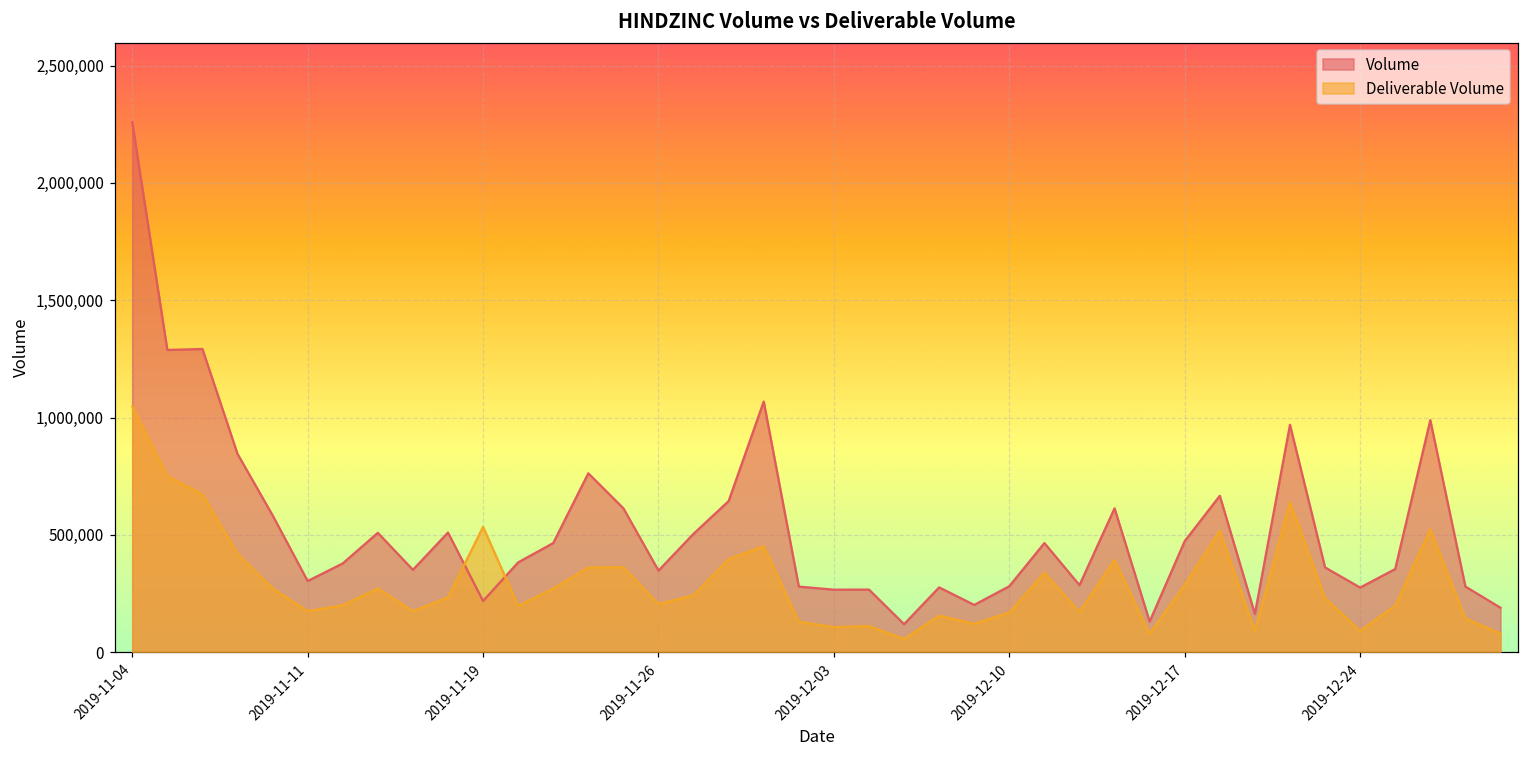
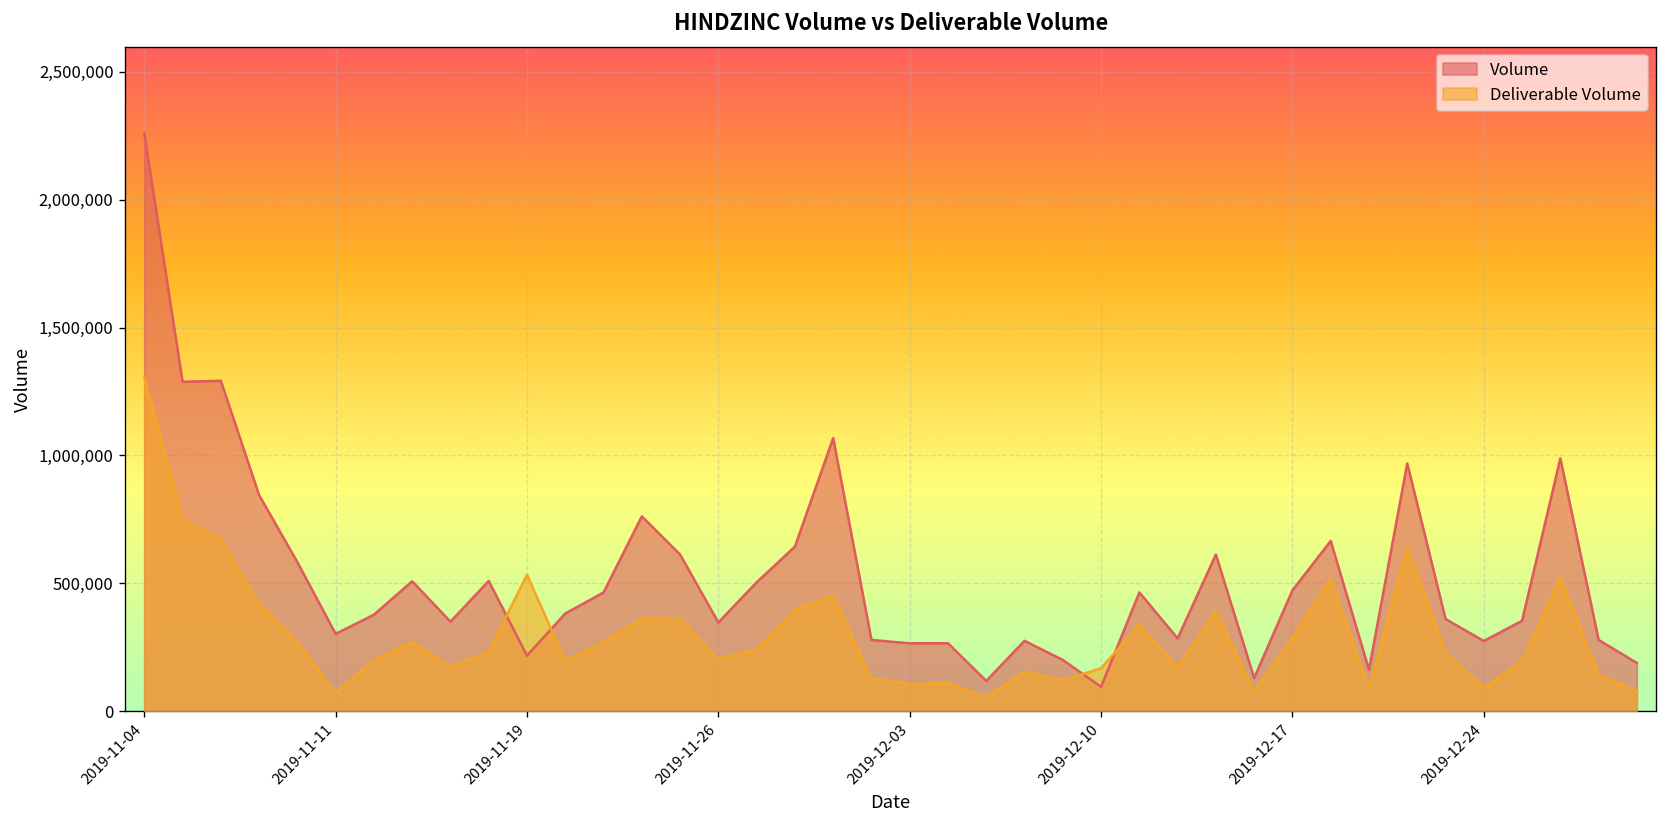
Deliverable Volume, 2019-11-04: 1,050,000 -> 1,300,000
Deliverable Volume, 2019-11-11: 170,000 -> 70,000
Volume, 2019-12-10: 280,000 -> 100,000
